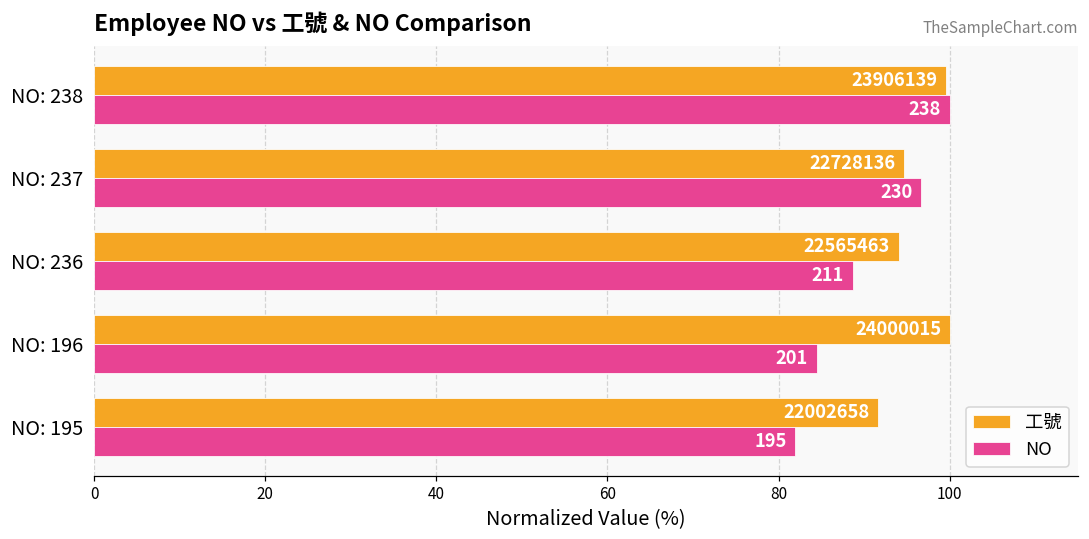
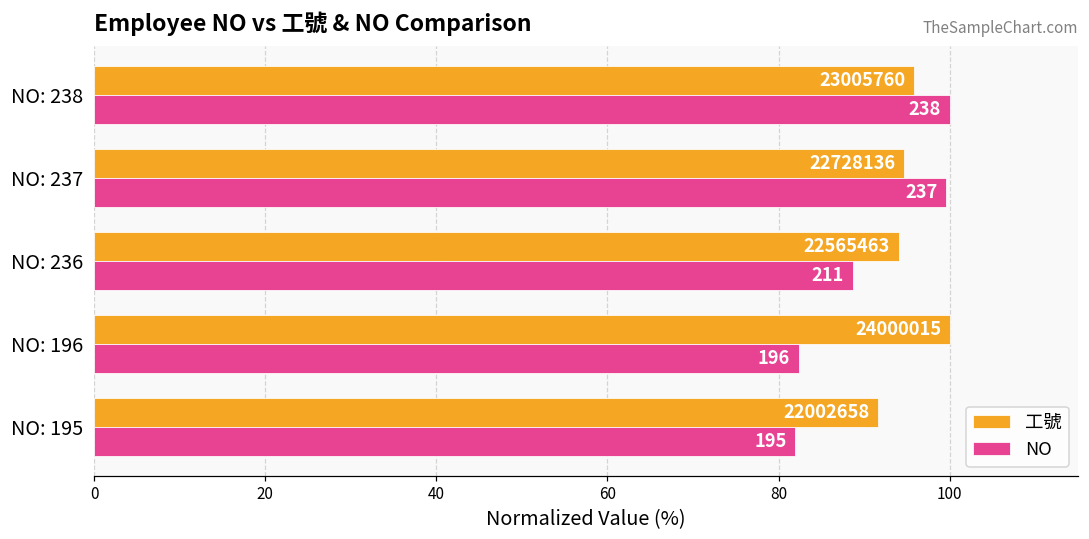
工號, NO: 238: 23906139 -> 23005760
NO, NO: 237: 230 -> 237
NO, NO: 196: 201 -> 196
